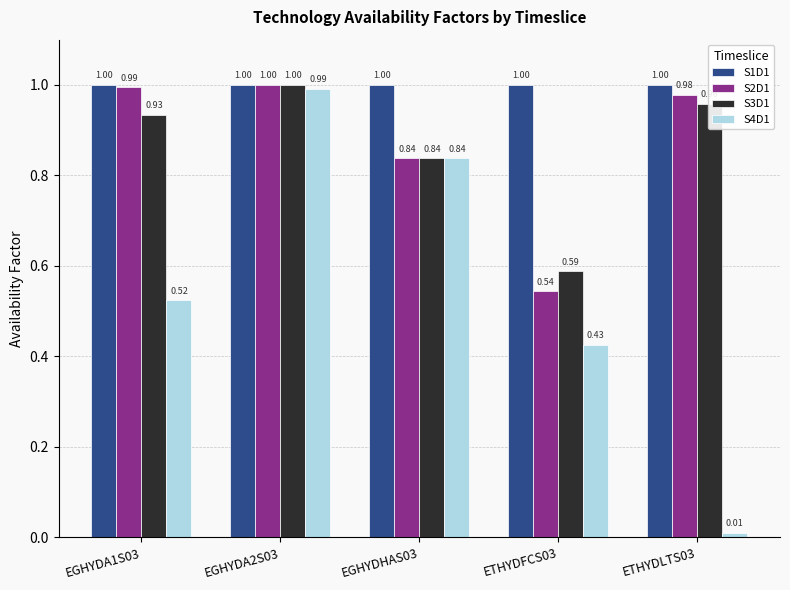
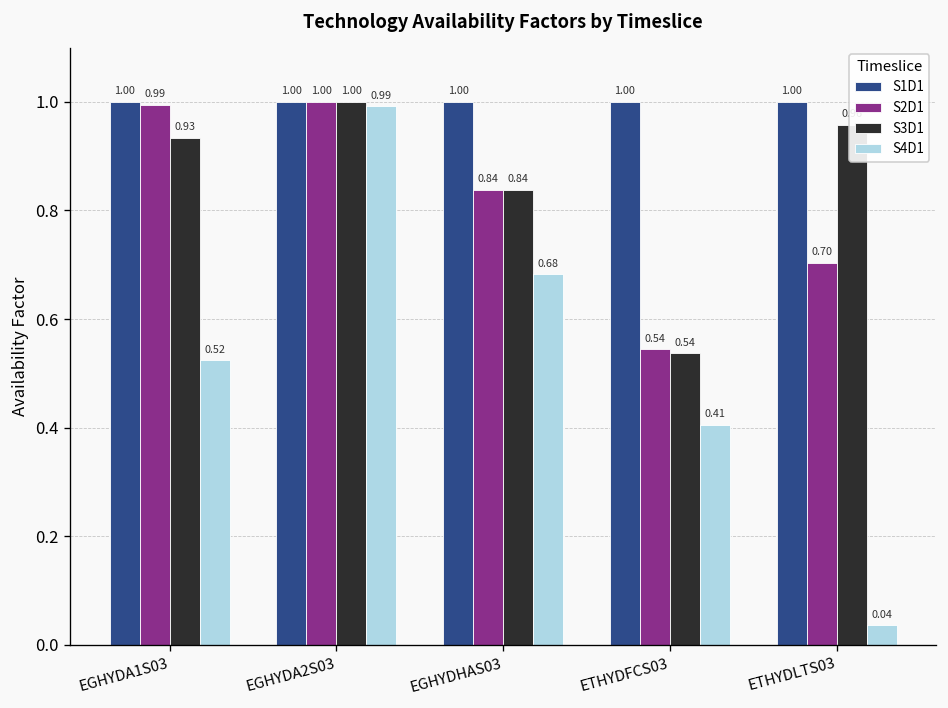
S4D1, EGHYDHAS03: 0.84 -> 0.68
S3D1, ETHYDFCS03: 0.59 -> 0.54
S4D1, ETHYDFCS03: 0.43 -> 0.41
S2D1, ETHYDLTS03: 0.98 -> 0.70
S4D1, ETHYDLTS03: 0.01 -> 0.04
